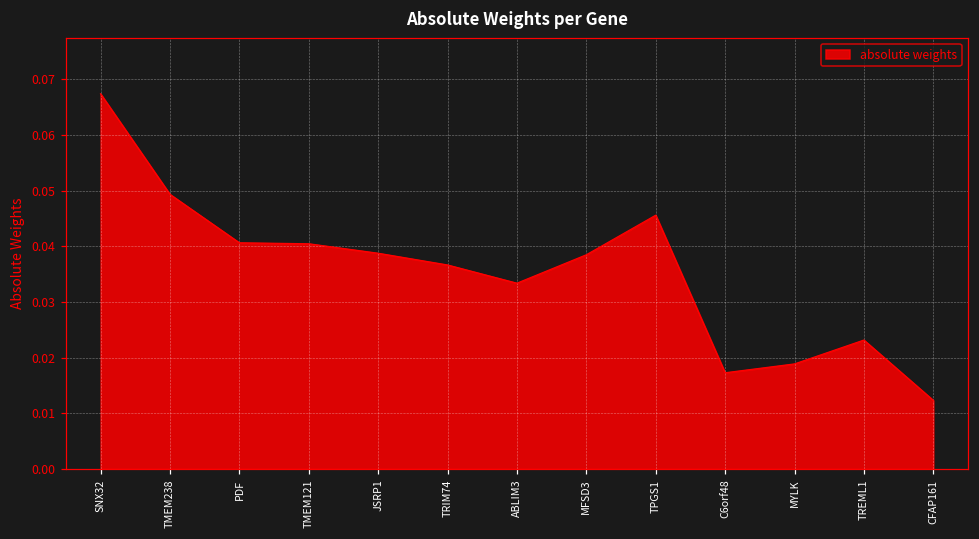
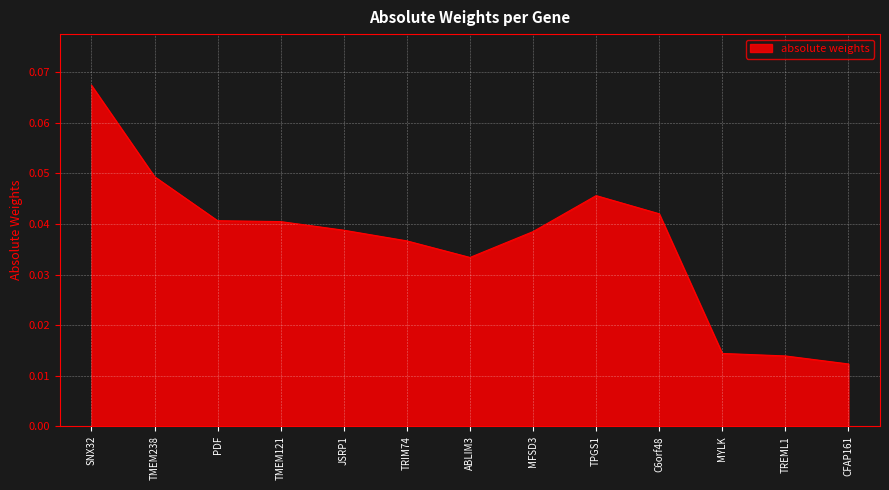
C6orf48: 0.017 -> 0.042
MYLK: 0.019 -> 0.014
TREML1: 0.023 -> 0.014
